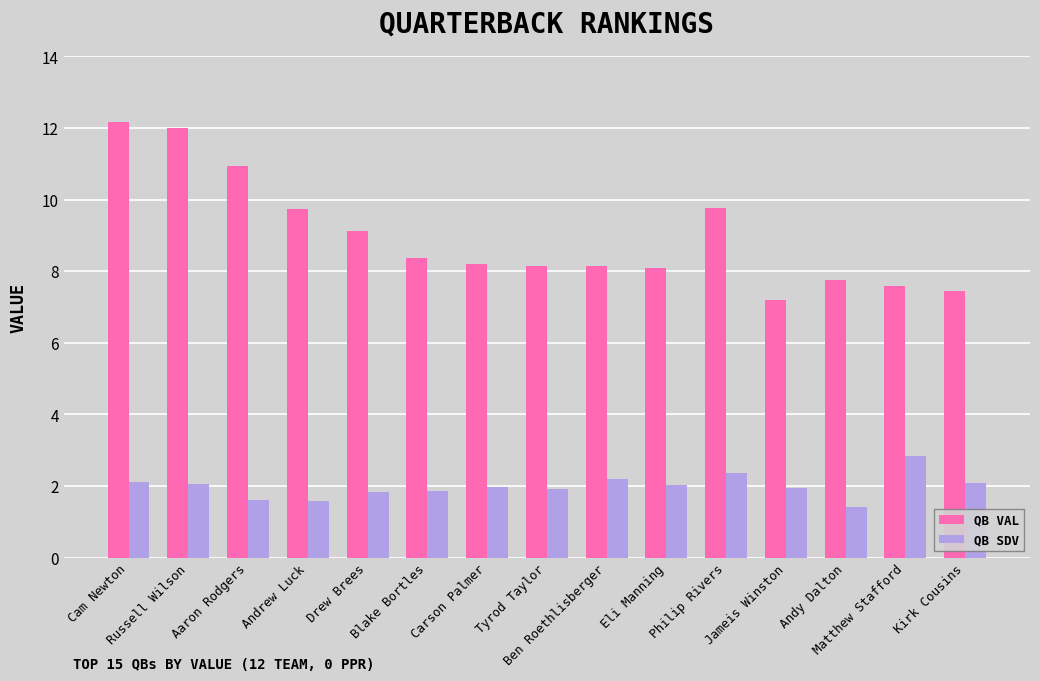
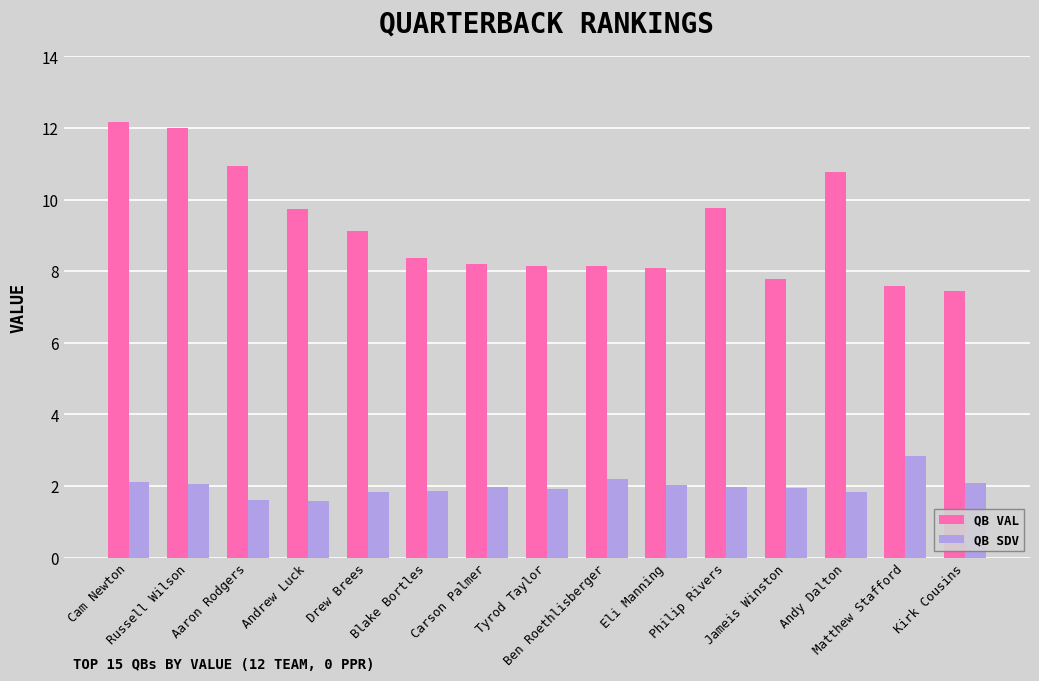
QB SDV, Philip Rivers: 2.4 -> 2.0
QB VAL, Jameis Winston: 7.2 -> 7.8
QB VAL, Andy Dalton: 7.7 -> 10.8
QB SDV, Andy Dalton: 1.4 -> 1.8
